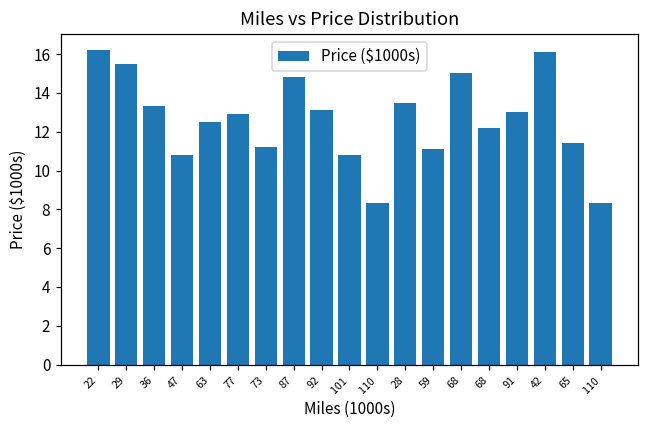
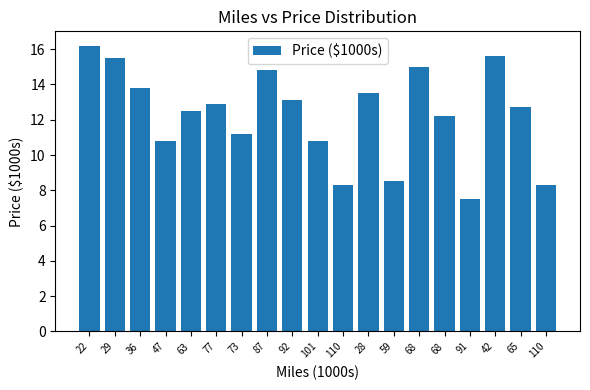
36: 13.3 -> 13.8
59: 11.1 -> 8.5
91: 13.0 -> 7.5
42: 16.1 -> 15.6
65: 11.4 -> 12.7
